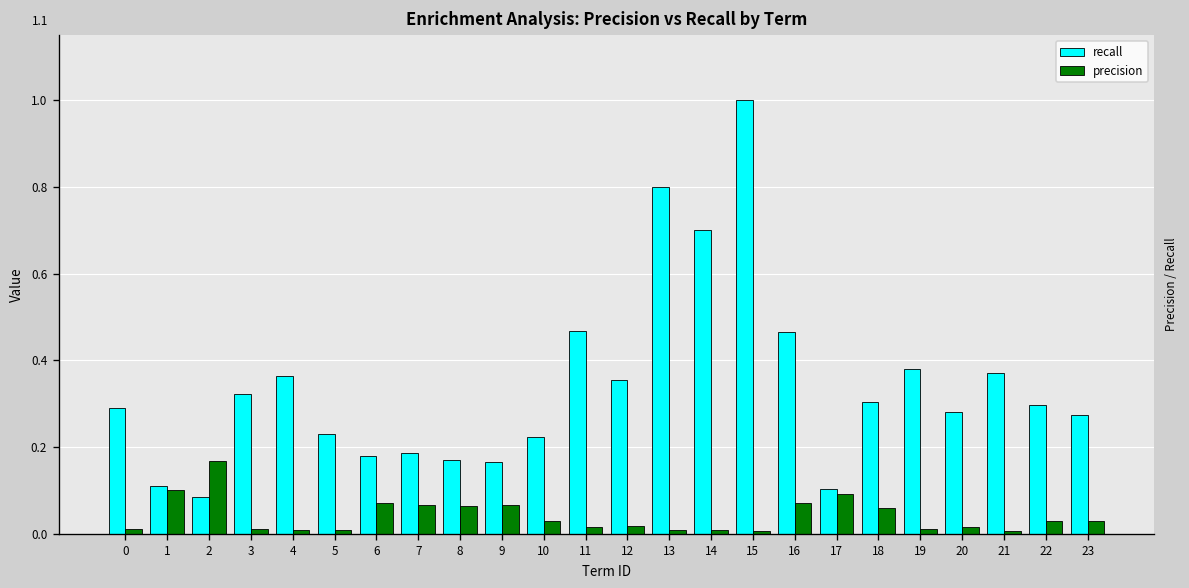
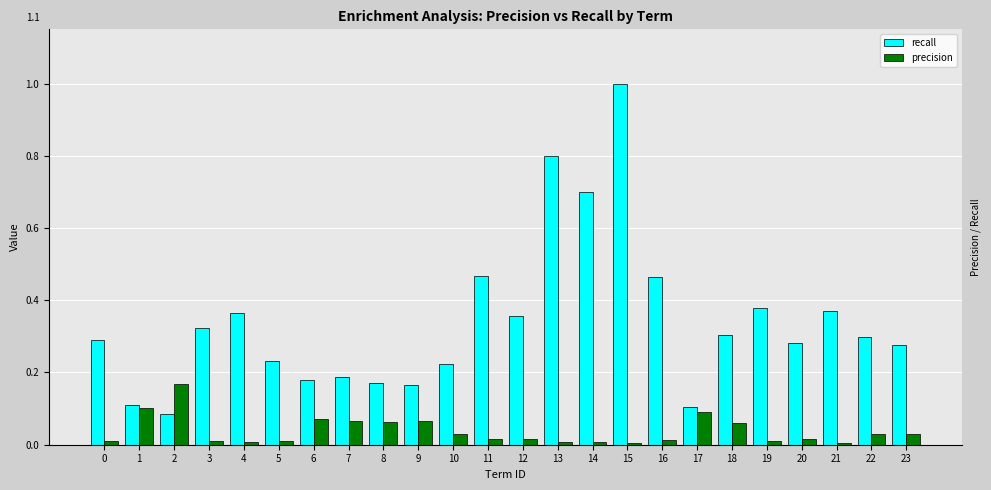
precision, 16: 0.07 -> 0.01
